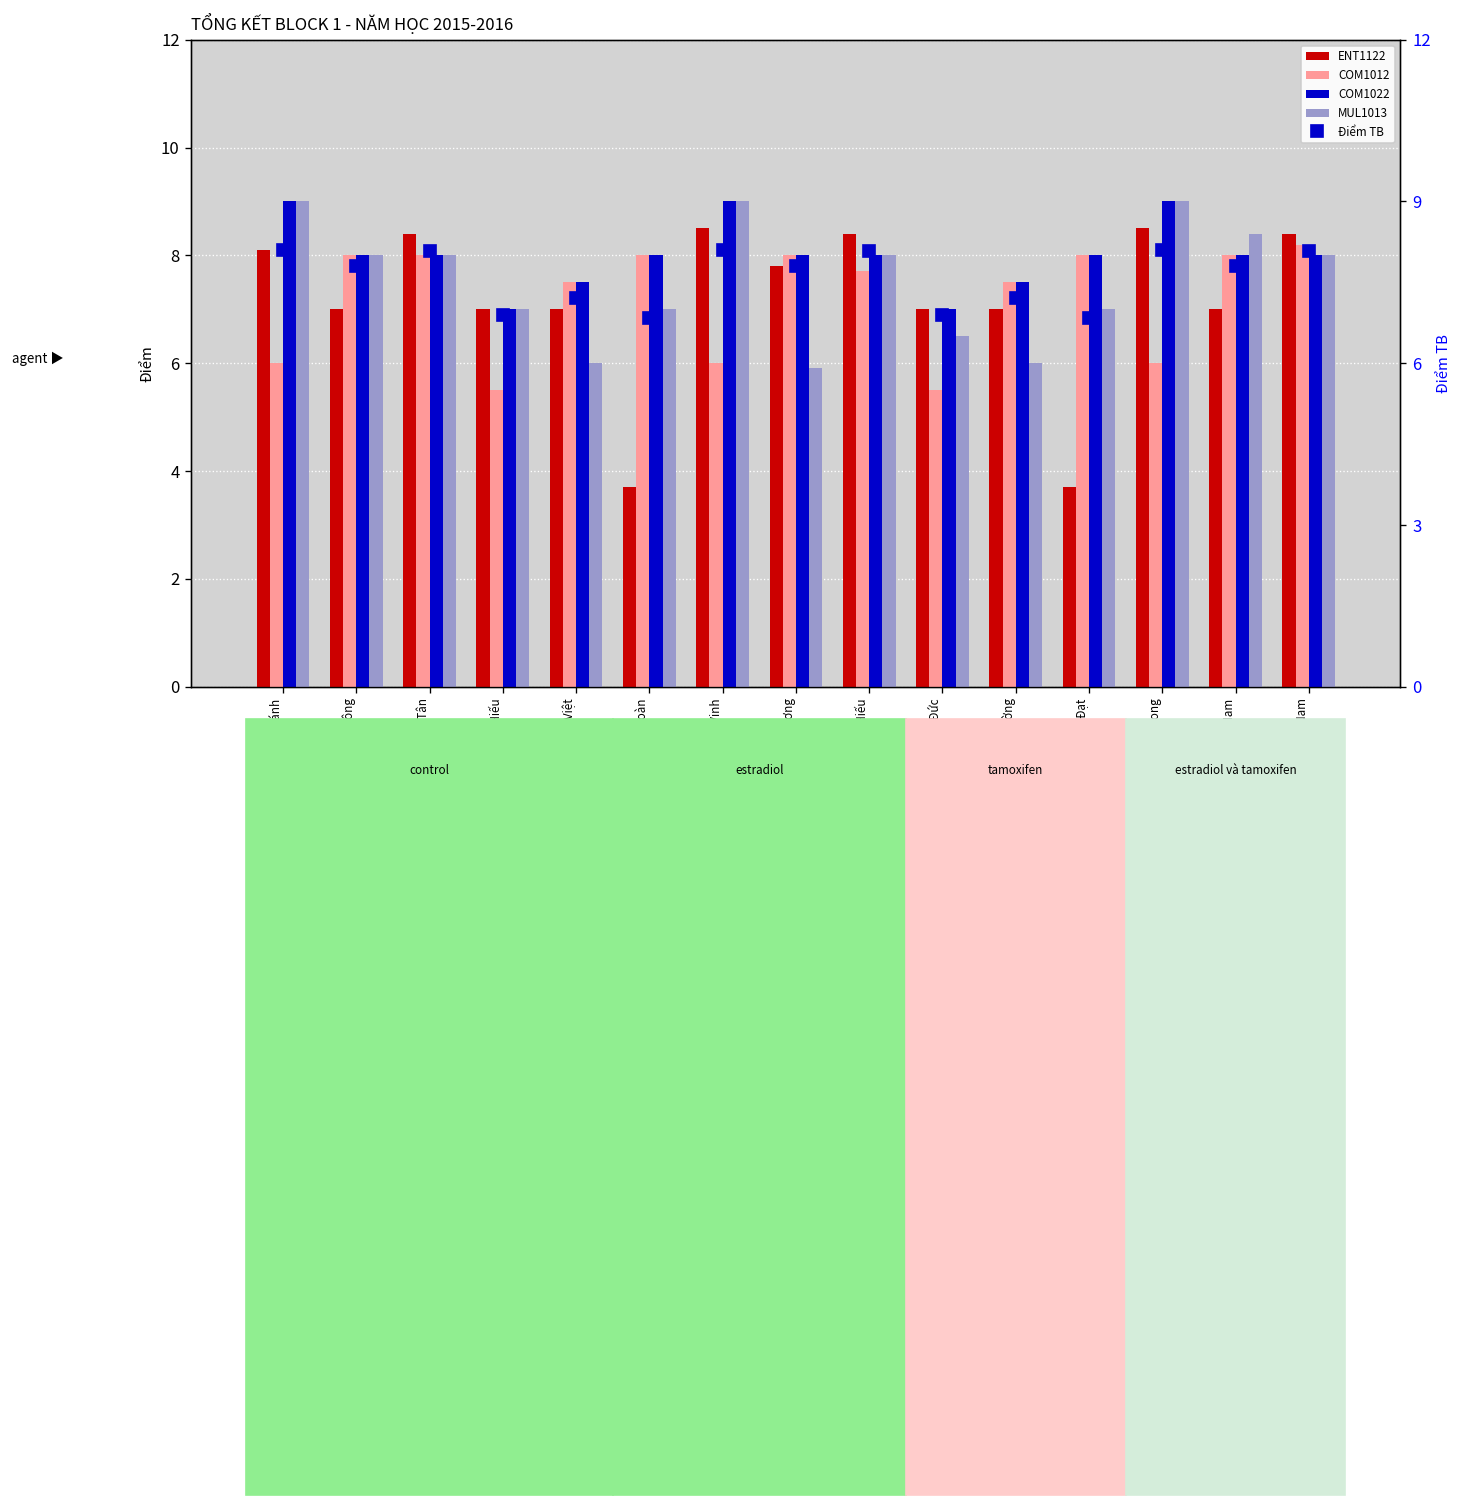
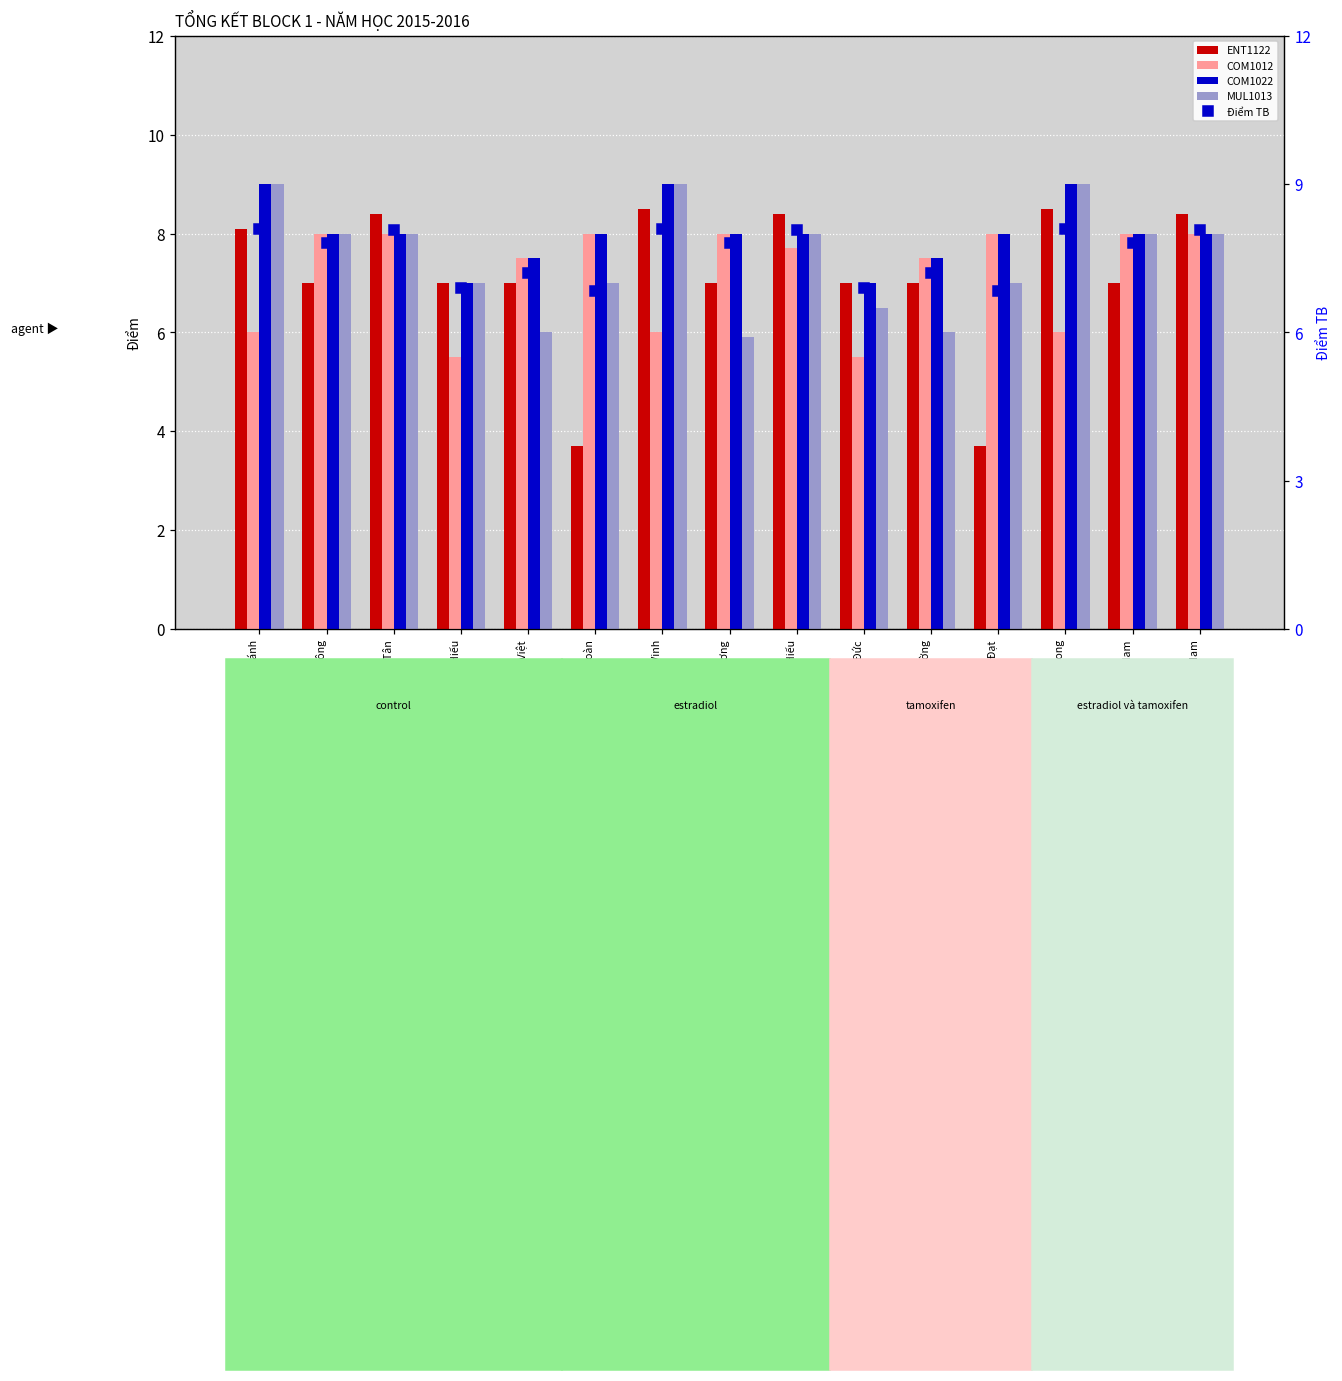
ENT1122, Nguyễn Đức Dương: 7.8 -> 7.0
MUL1013, Lê Xuân Nam: 8.4 -> 8.0
COM1012, Nguyễn Thành Nam: 8.2 -> 8.0
